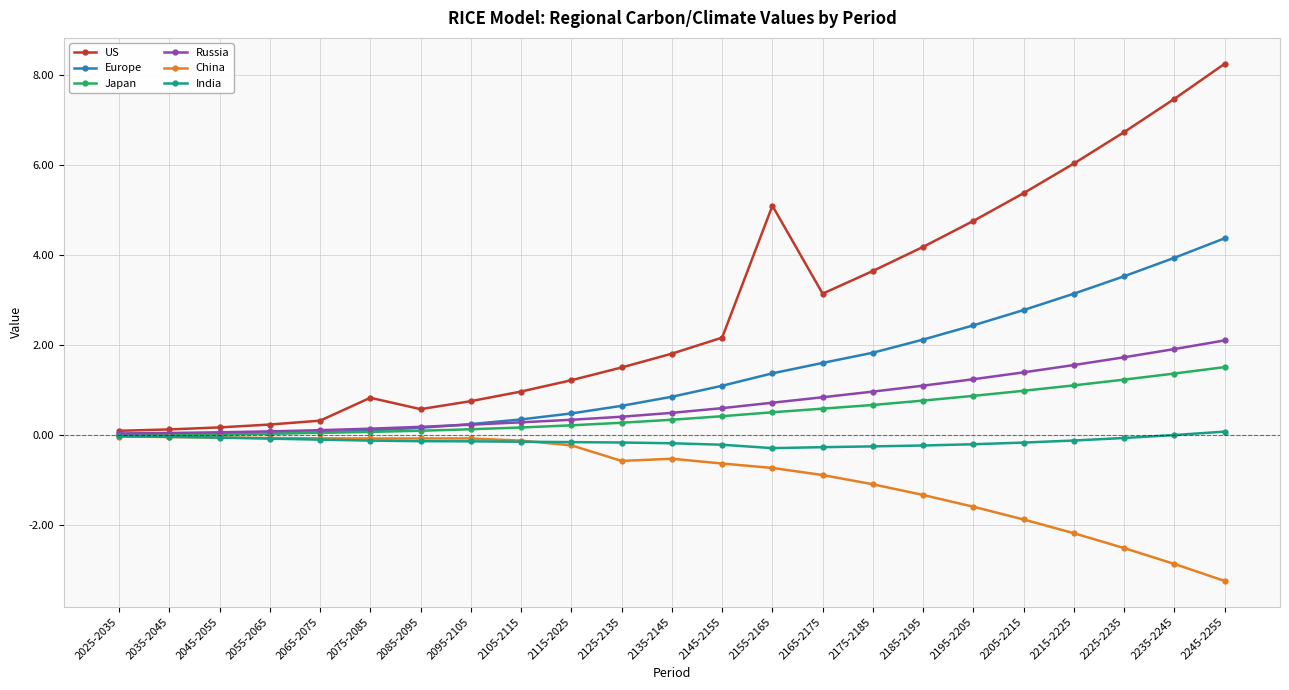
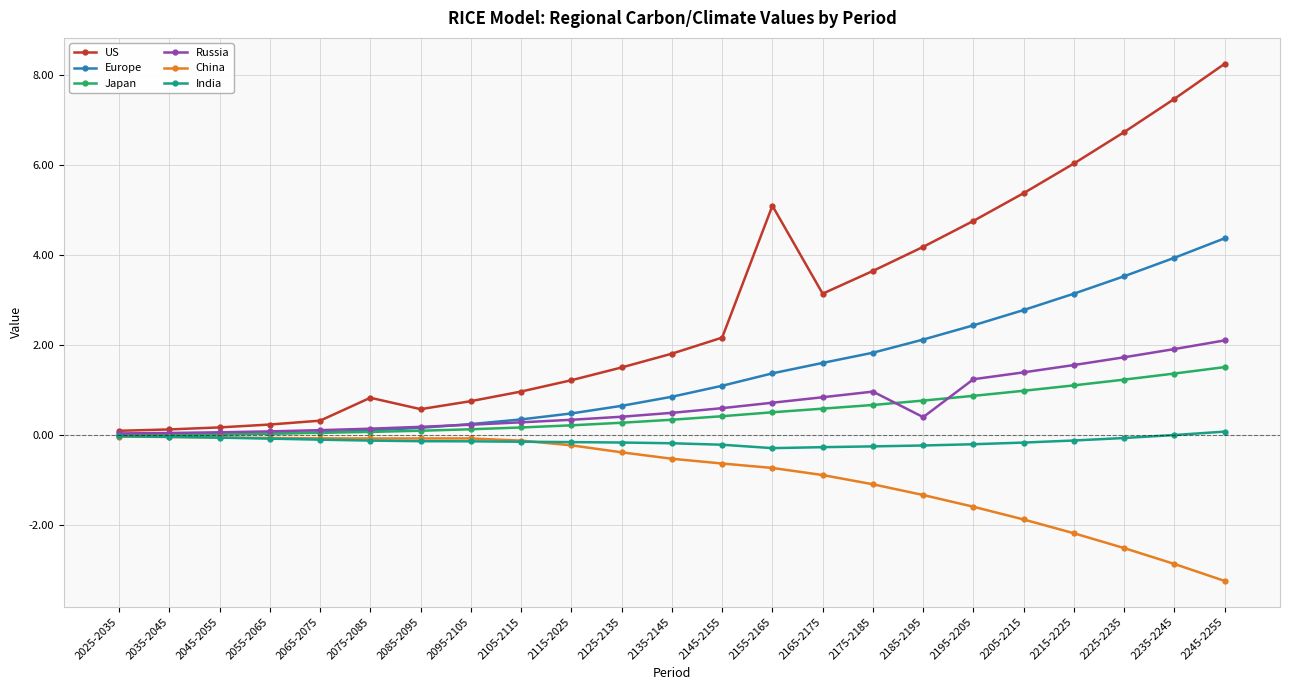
China, 2125-2135: -0.6 -> -0.4
Russia, 2185-2195: 1.1 -> 0.4
